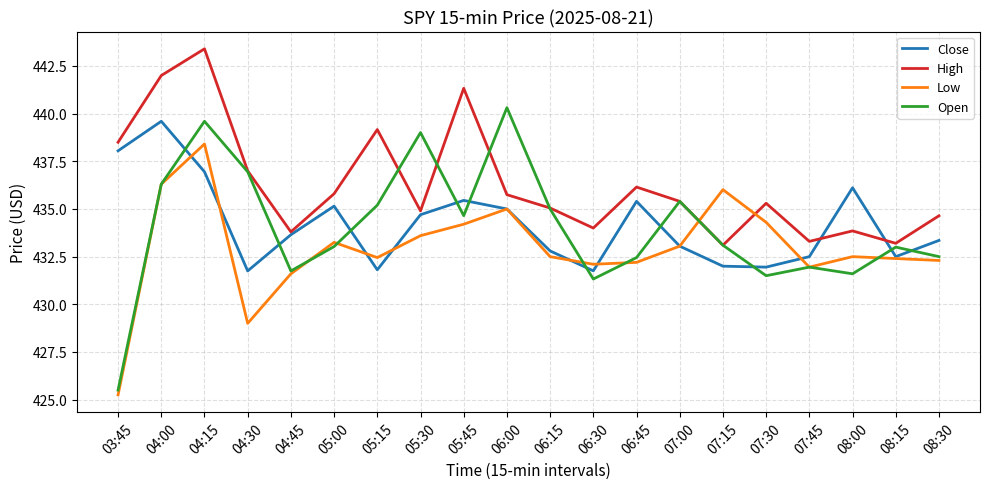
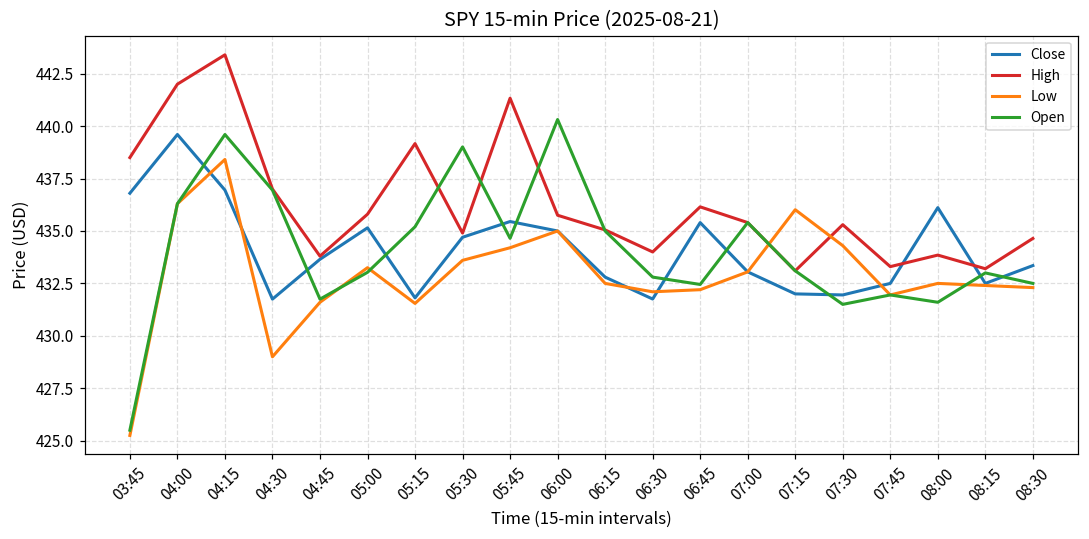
Close, 03:45: 438.1 -> 436.8
Low, 05:15: 432.5 -> 431.5
Open, 06:30: 431.3 -> 432.8
